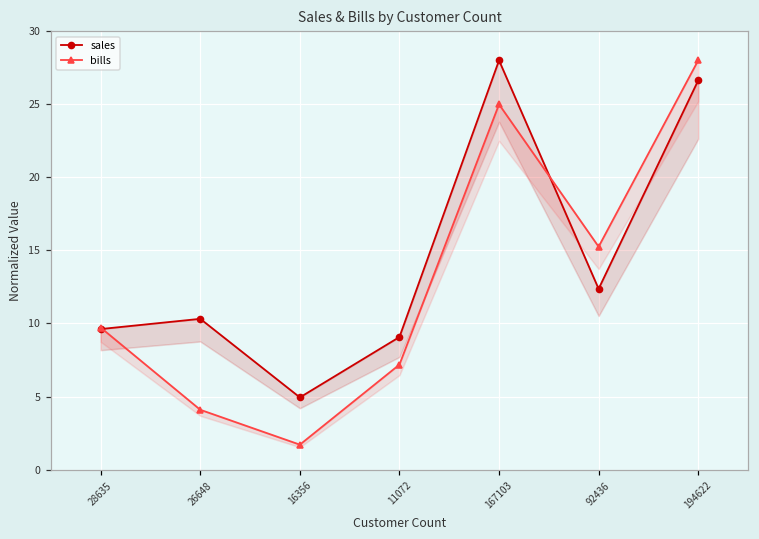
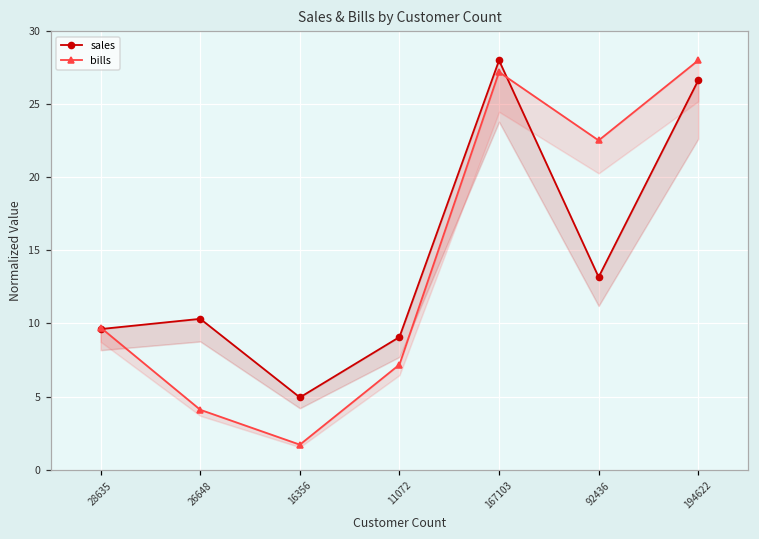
bills, 167103: 25.0 -> 27.2
sales, 92436: 12.4 -> 13.2
bills, 92436: 15.3 -> 22.5
